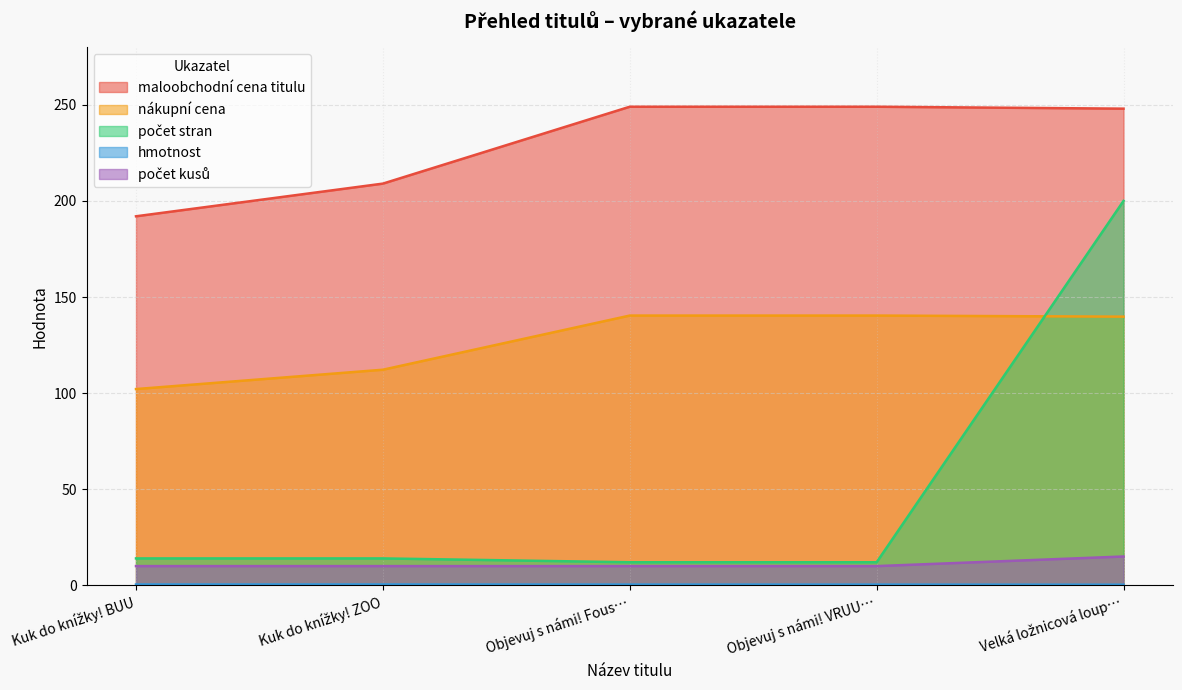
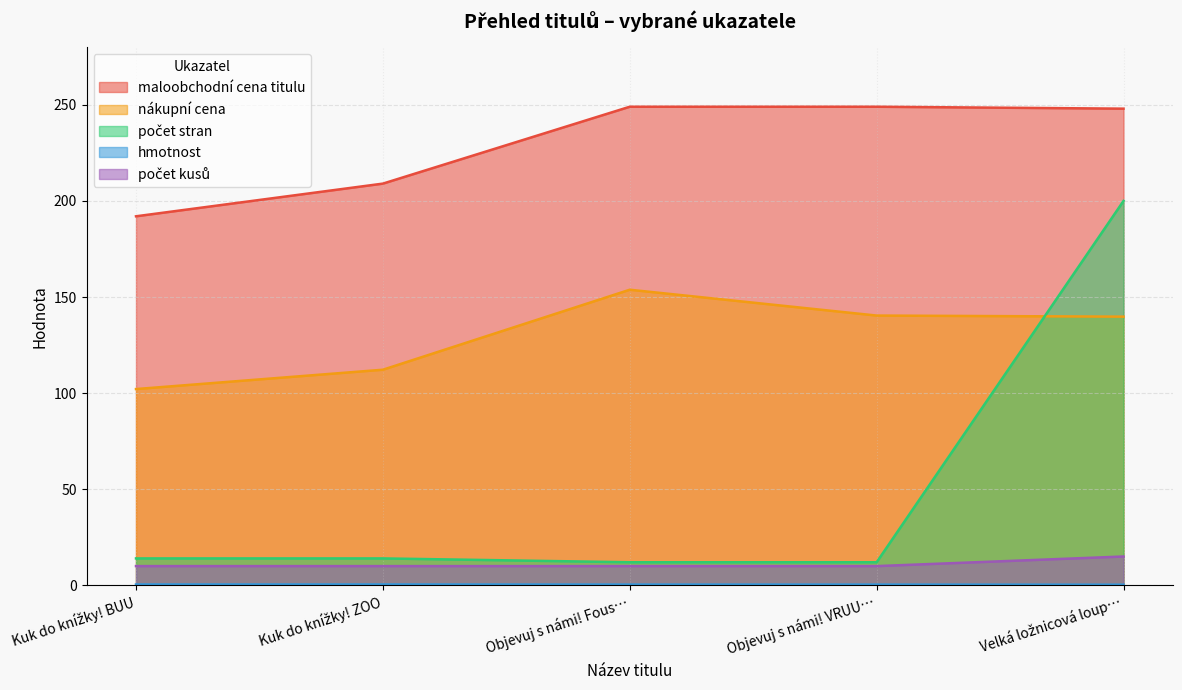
nákupní cena, Objevuj s námi! Fous…: 140 -> 154
